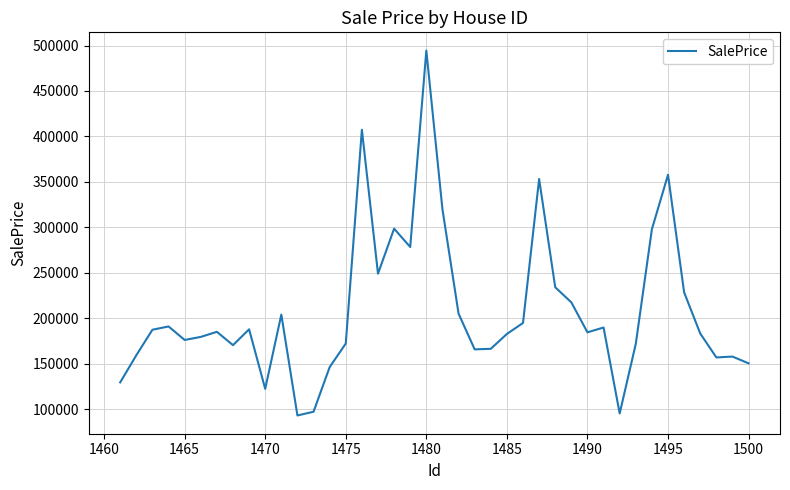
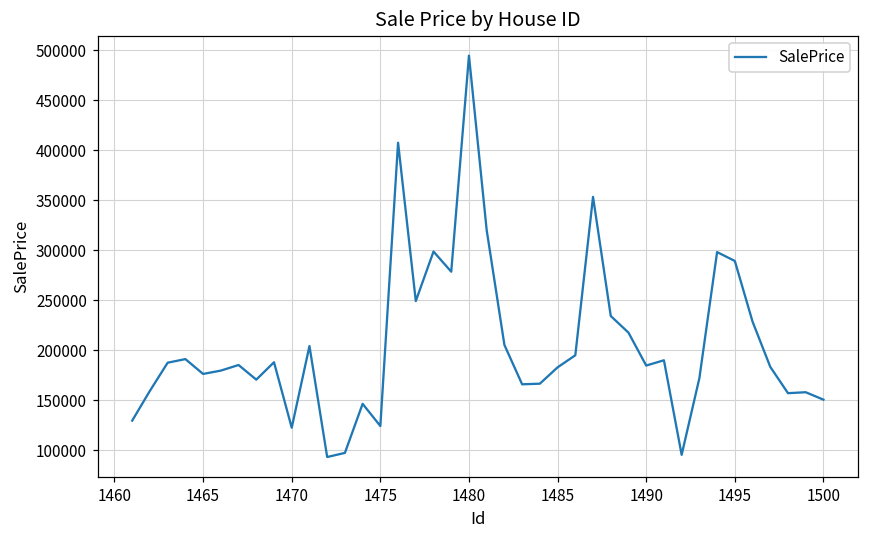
1475: 170000 -> 120000
1495: 360000 -> 290000
